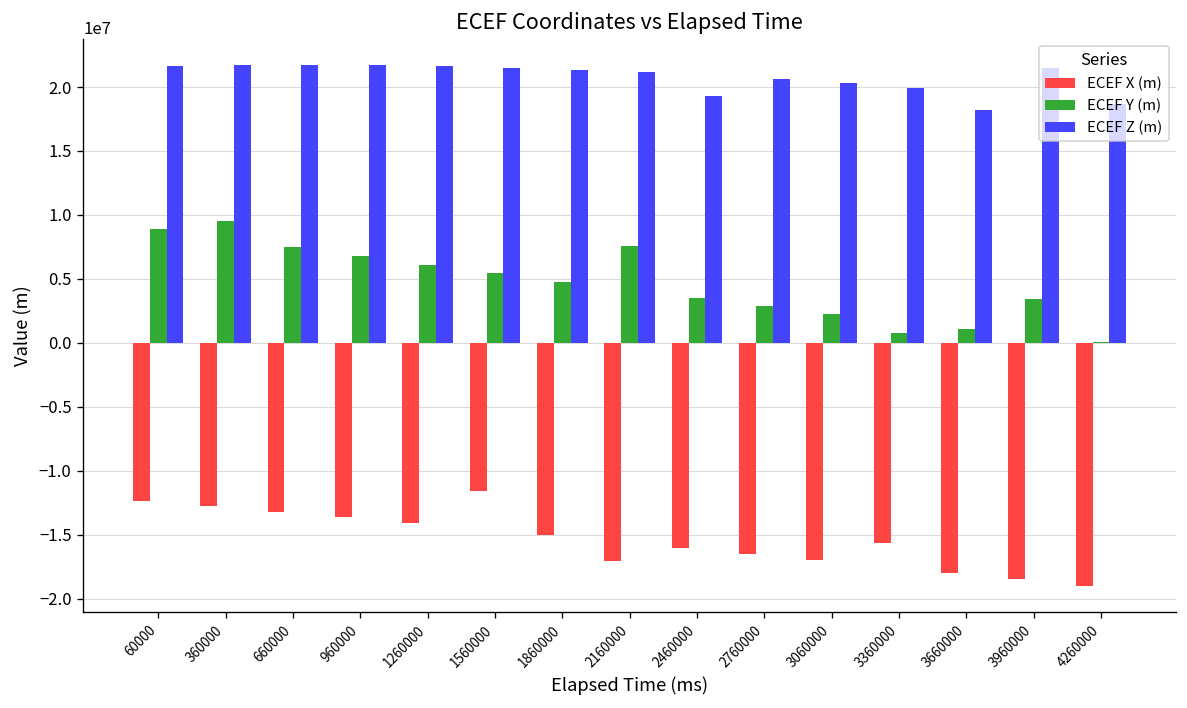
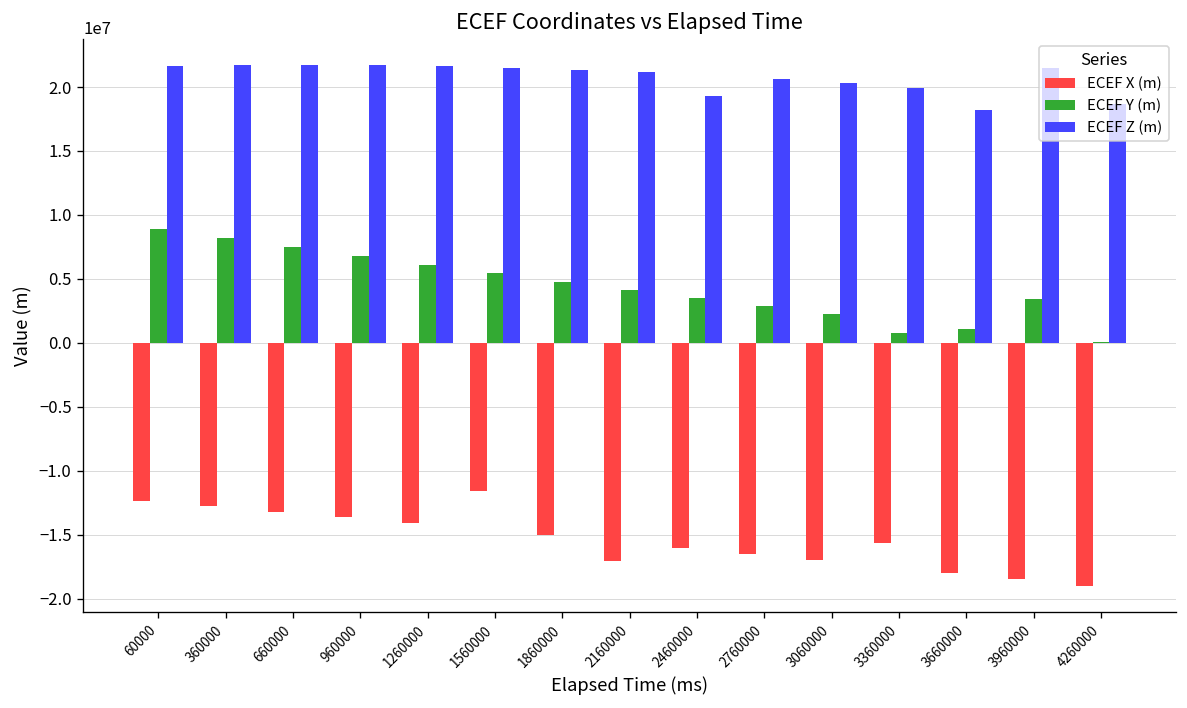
ECEF Y (m), 360000: 9500000 -> 8200000
ECEF Y (m), 2160000: 7600000 -> 4100000
